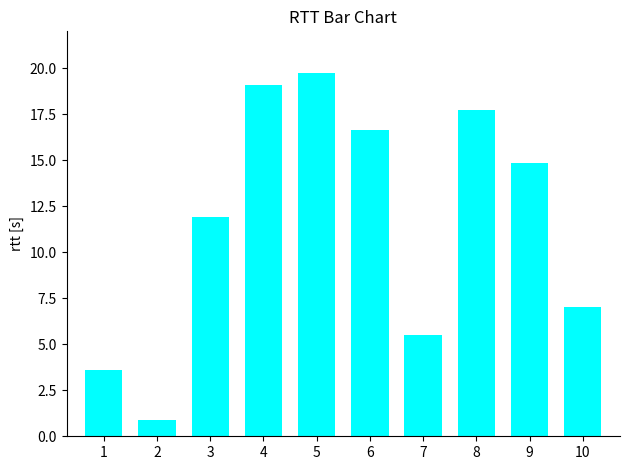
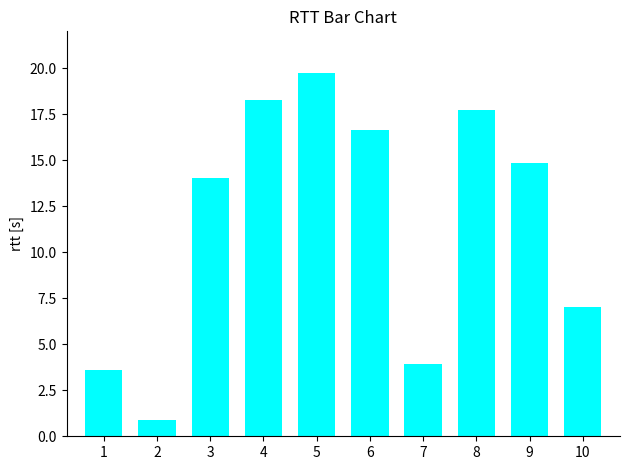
3: 11.9 -> 14.0
4: 19.1 -> 18.3
7: 5.5 -> 3.9
